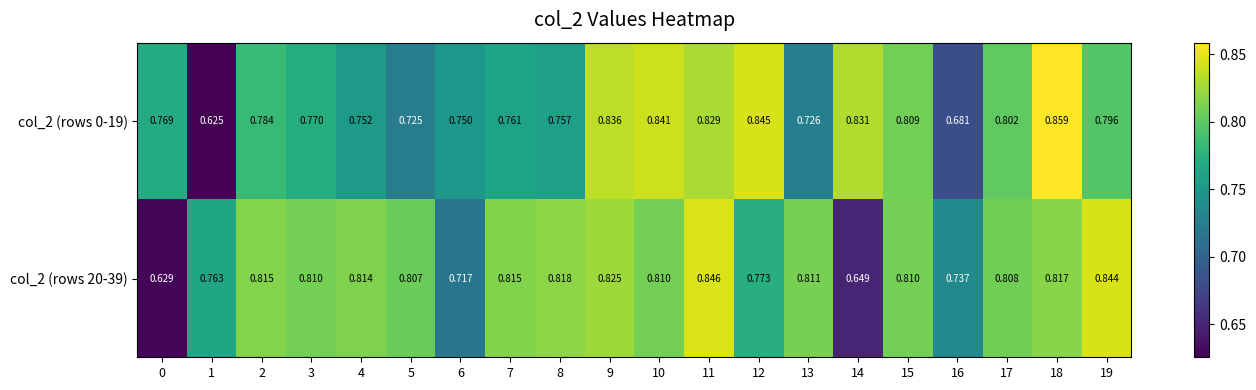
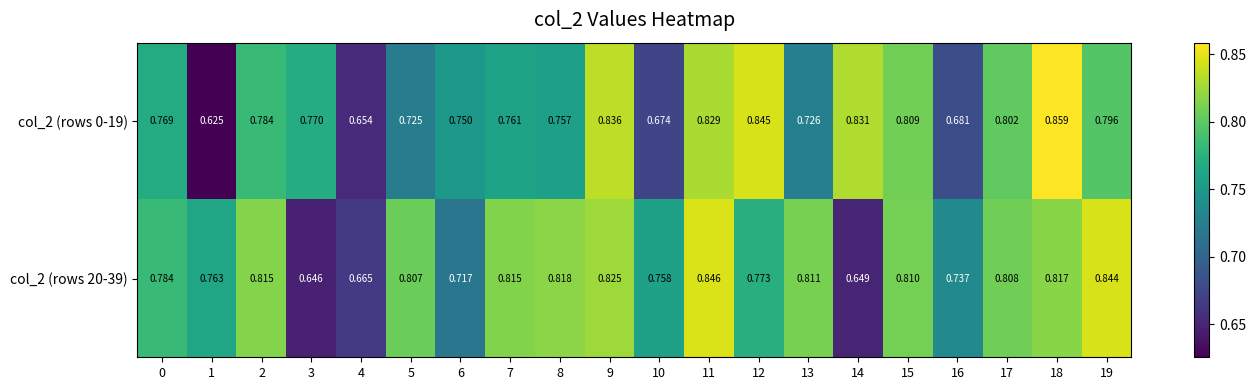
col_2 (rows 0-19), 4: 0.752 -> 0.654
col_2 (rows 0-19), 10: 0.841 -> 0.674
col_2 (rows 20-39), 0: 0.629 -> 0.784
col_2 (rows 20-39), 3: 0.810 -> 0.646
col_2 (rows 20-39), 4: 0.814 -> 0.665
col_2 (rows 20-39), 10: 0.810 -> 0.758
